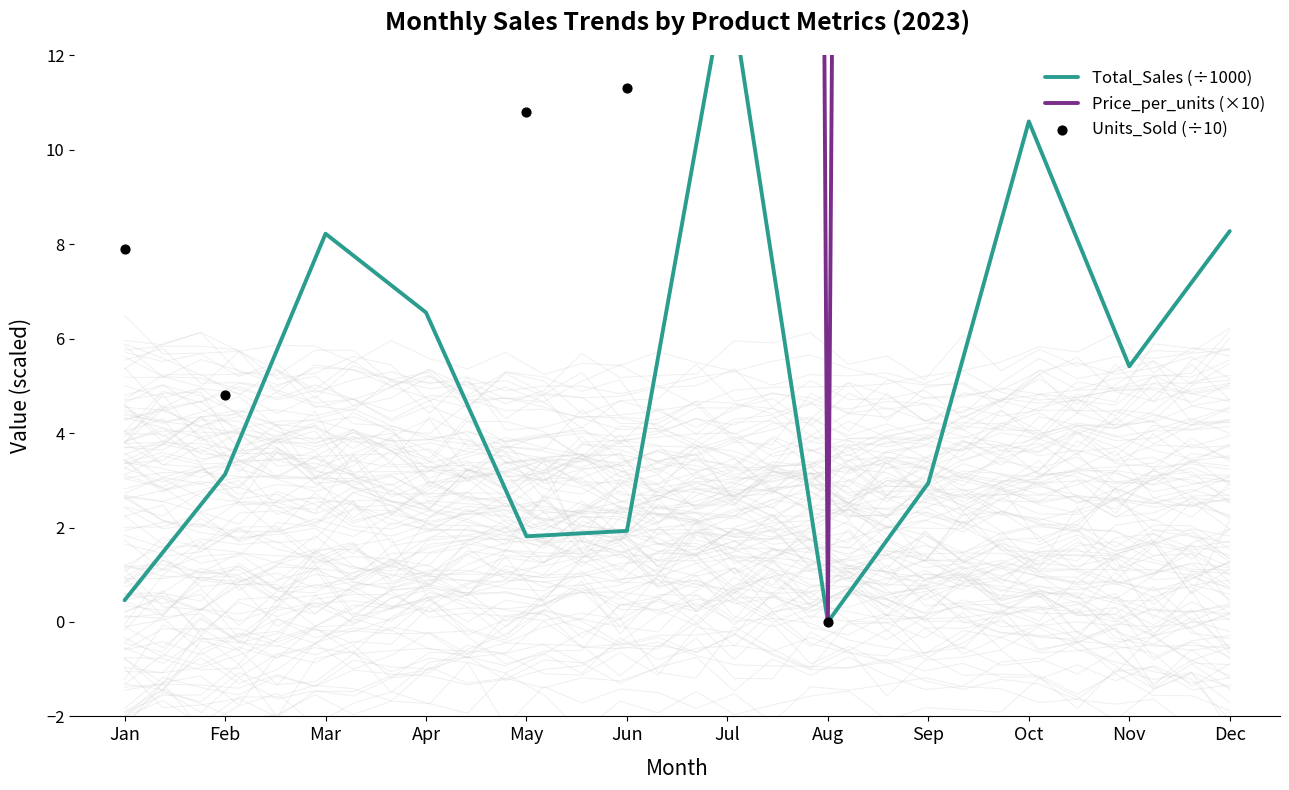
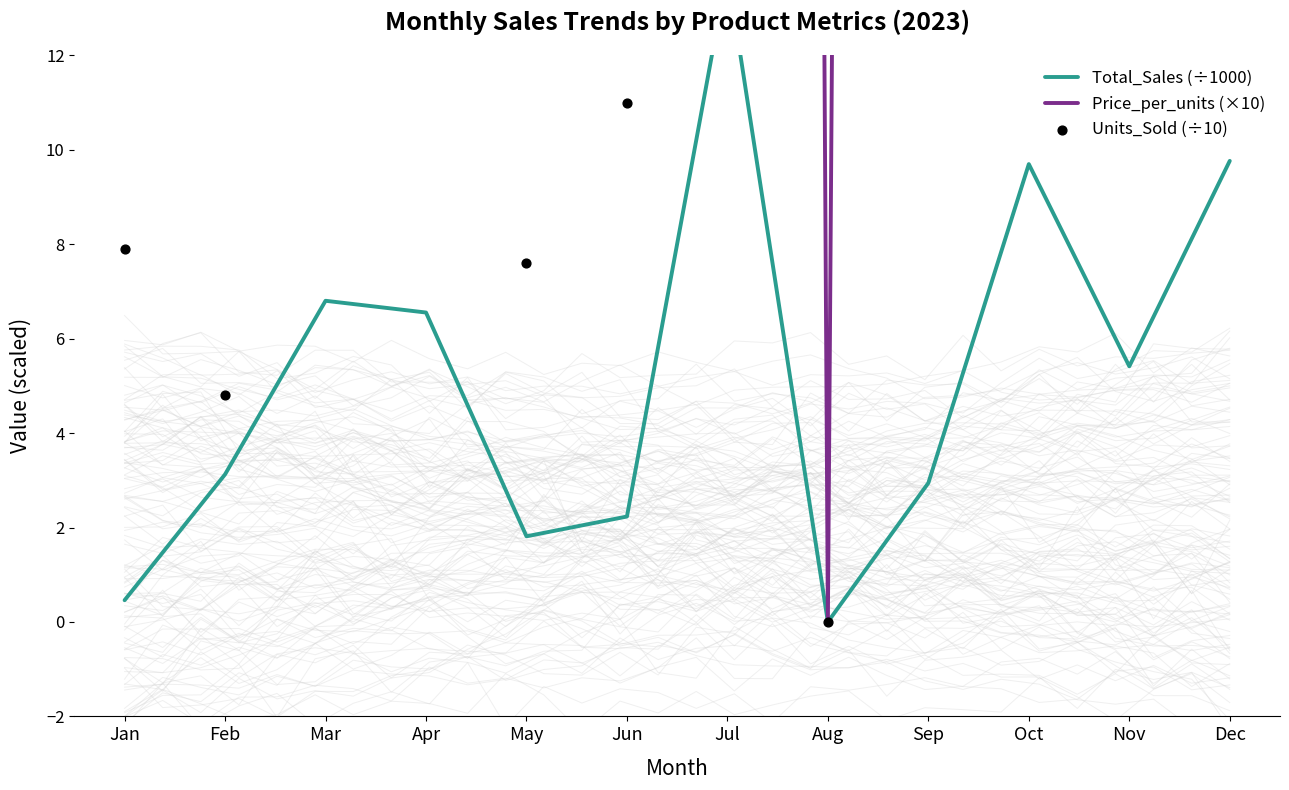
Total_Sales (÷1000), Mar: 8.2 -> 6.8
Units_Sold (÷10), May: 10.8 -> 7.6
Total_Sales (÷1000), Jun: 1.9 -> 2.2
Units_Sold (÷10), Jun: 11.3 -> 11.0
Total_Sales (÷1000), Oct: 10.6 -> 9.7
Total_Sales (÷1000), Dec: 8.3 -> 9.8
